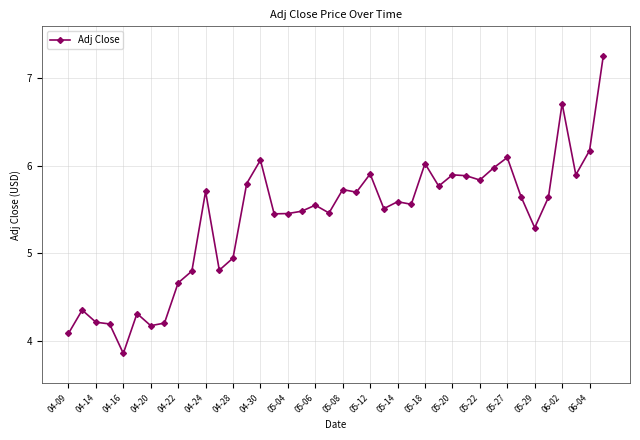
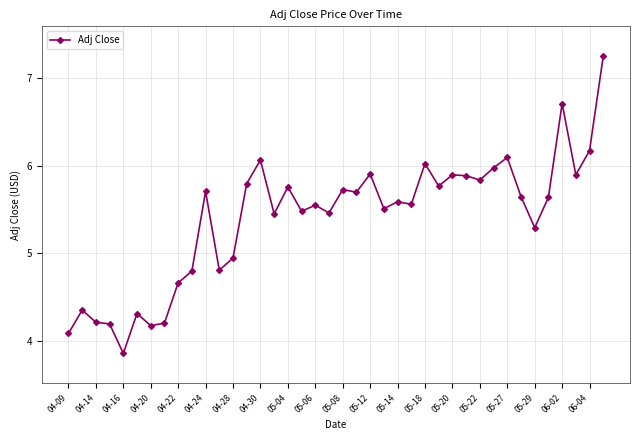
05-04: 5.5 -> 5.8
